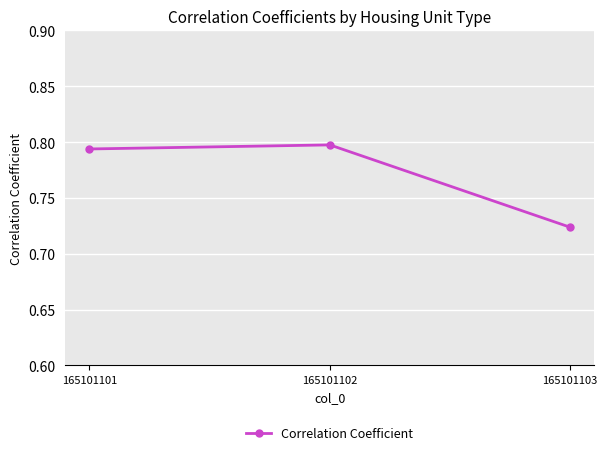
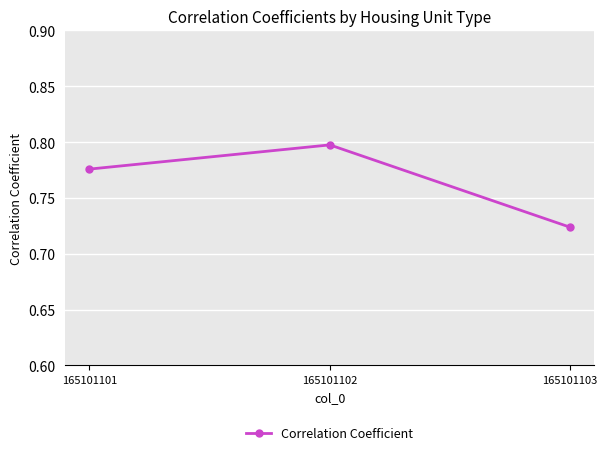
165101101: 0.794 -> 0.776
